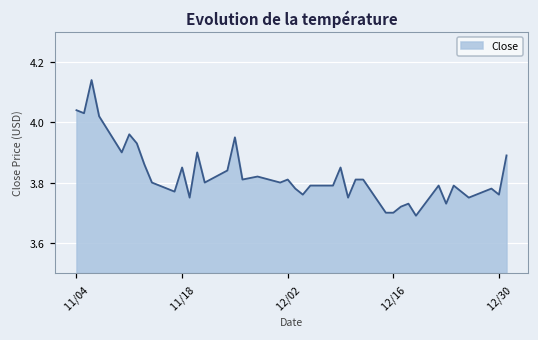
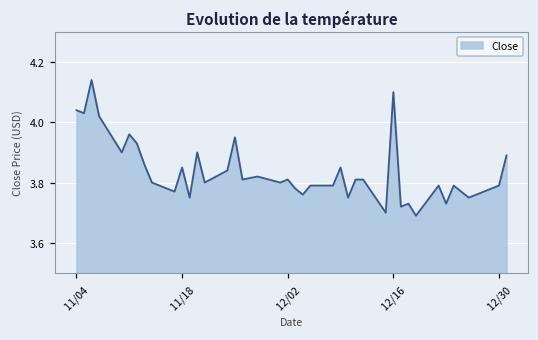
12/16: 3.7 -> 4.1
12/30: 3.76 -> 3.79
